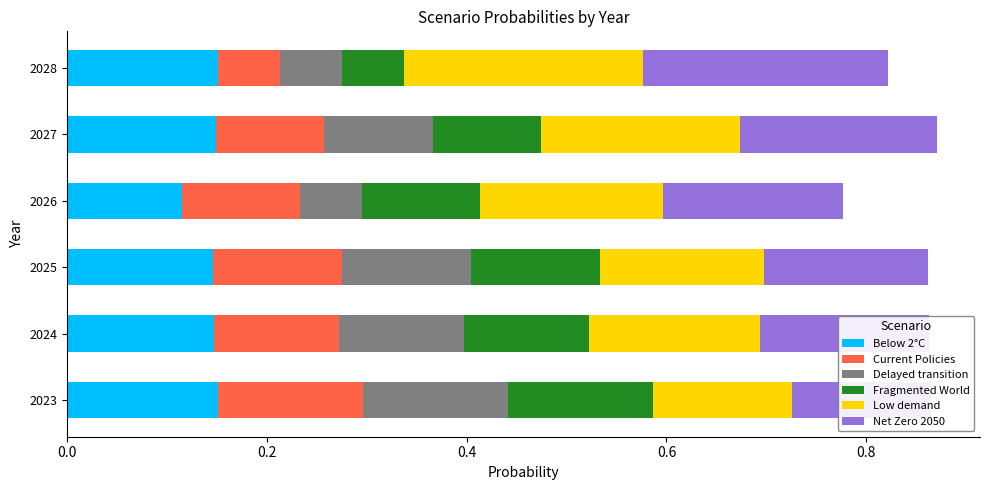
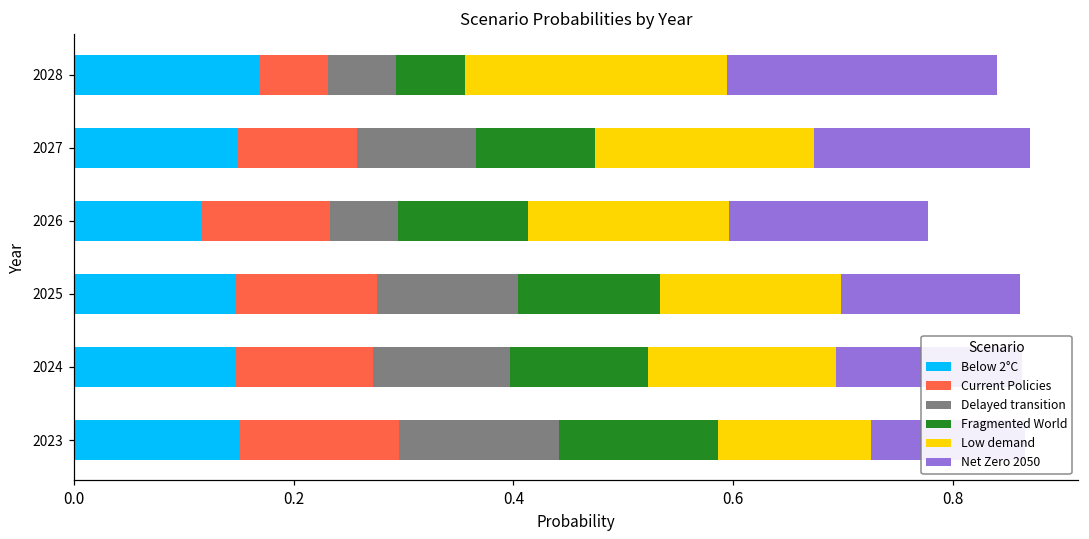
Below 2°C, 2028: 0.15 -> 0.17
